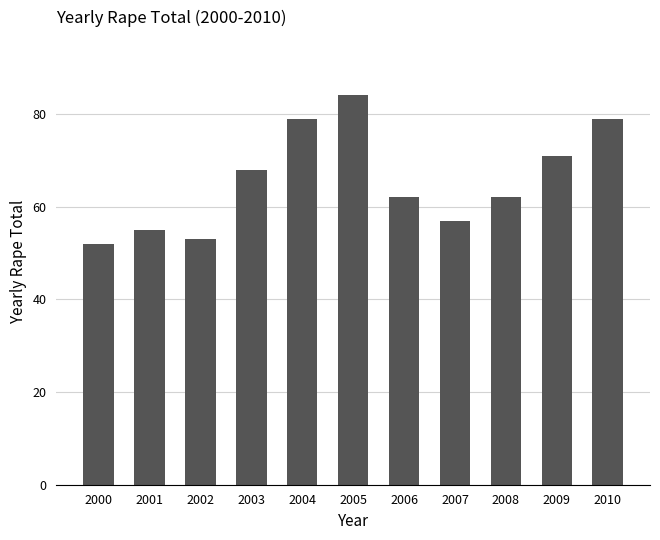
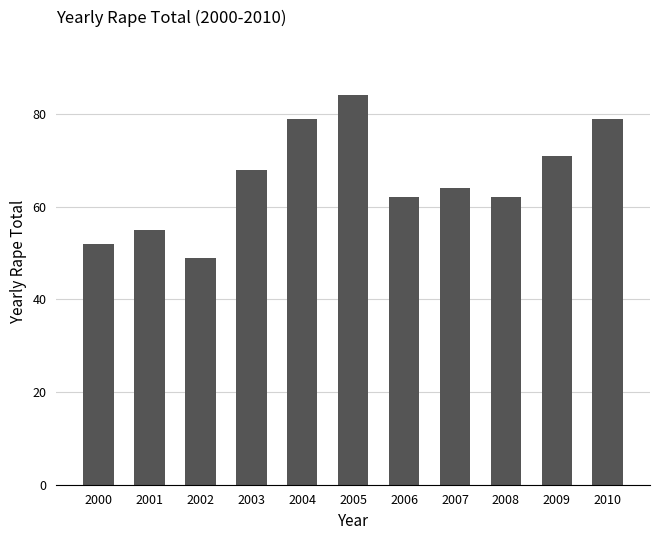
2002: 53 -> 49
2007: 57 -> 64
